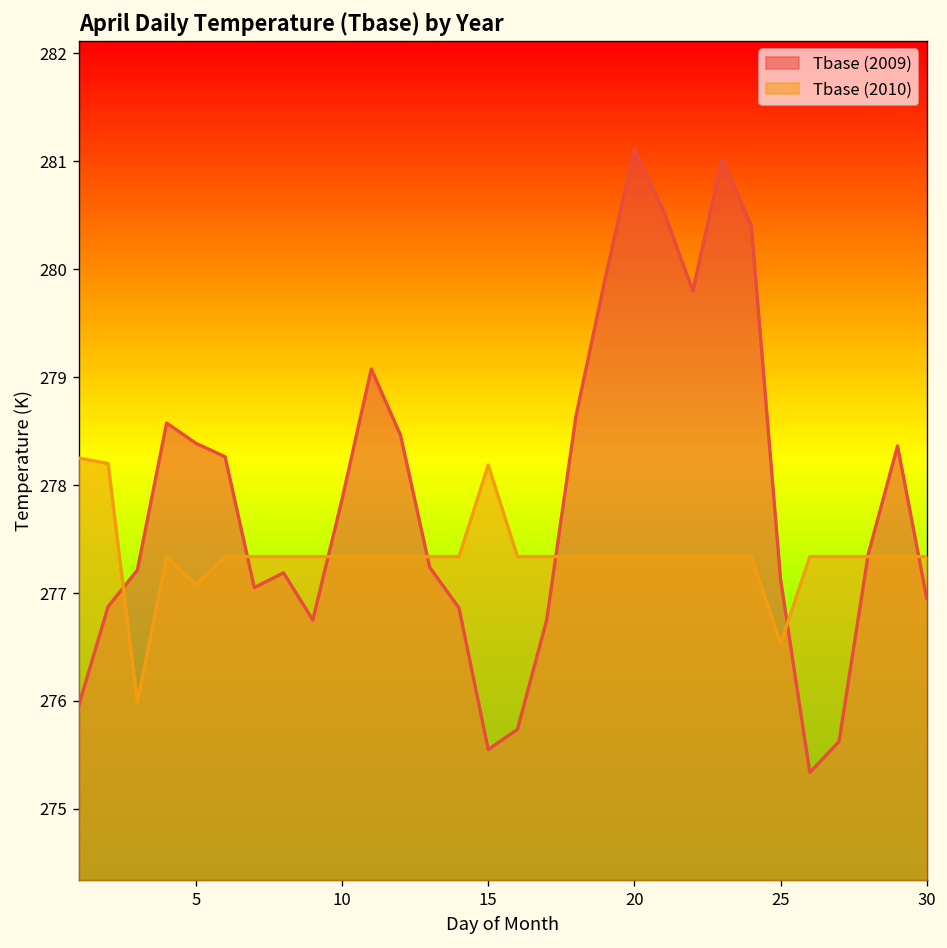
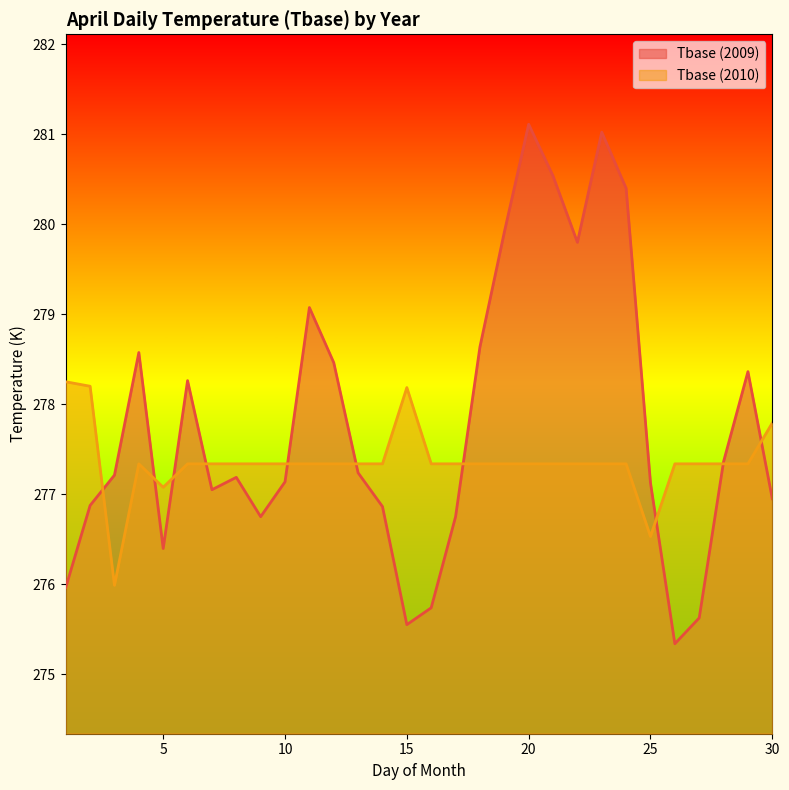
Tbase (2009), 5: 278.4 -> 276.4
Tbase (2009), 10: 277.9 -> 277.1
Tbase (2010), 30: 277.3 -> 277.8
